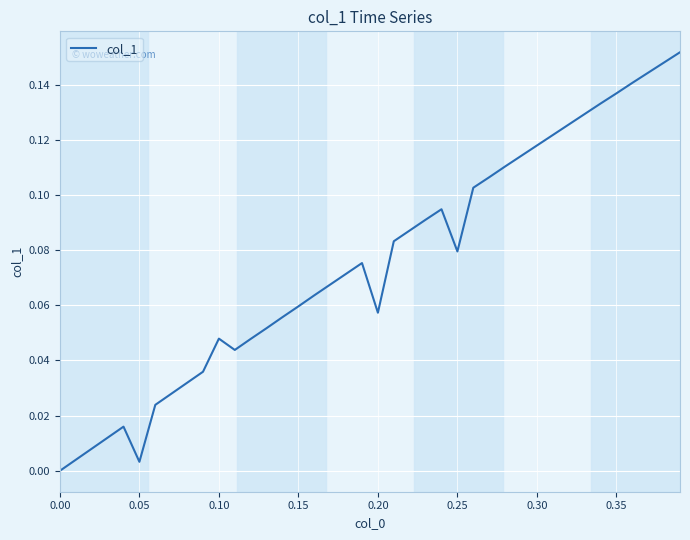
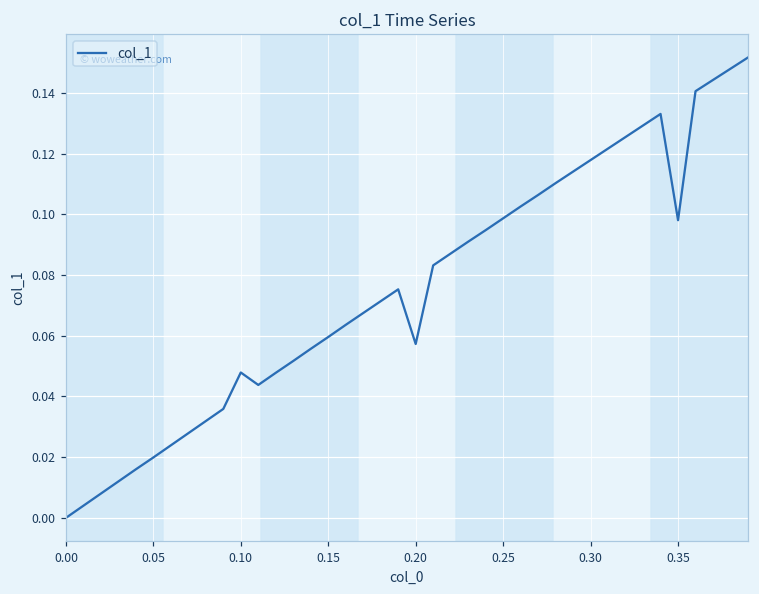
0.05: 0.003 -> 0.020
0.25: 0.080 -> 0.099
0.35: 0.137 -> 0.098
